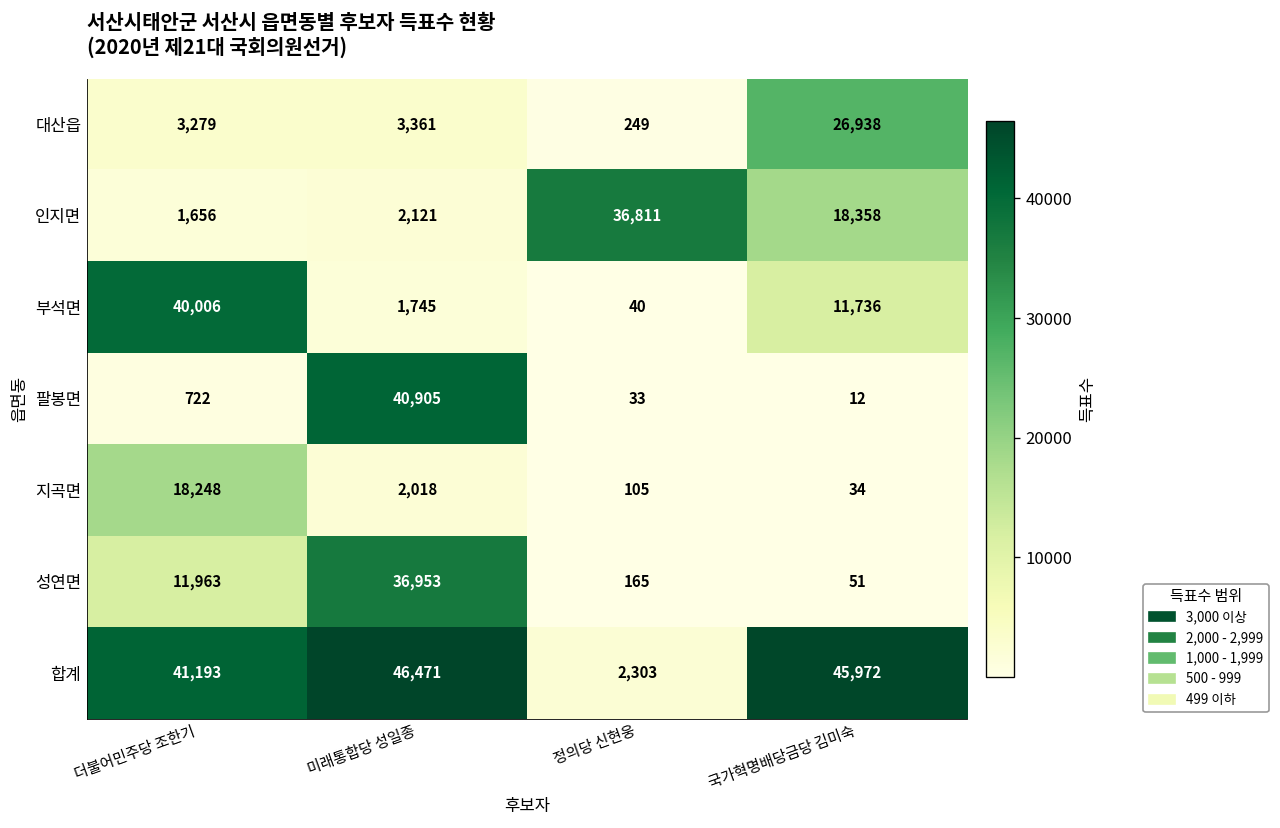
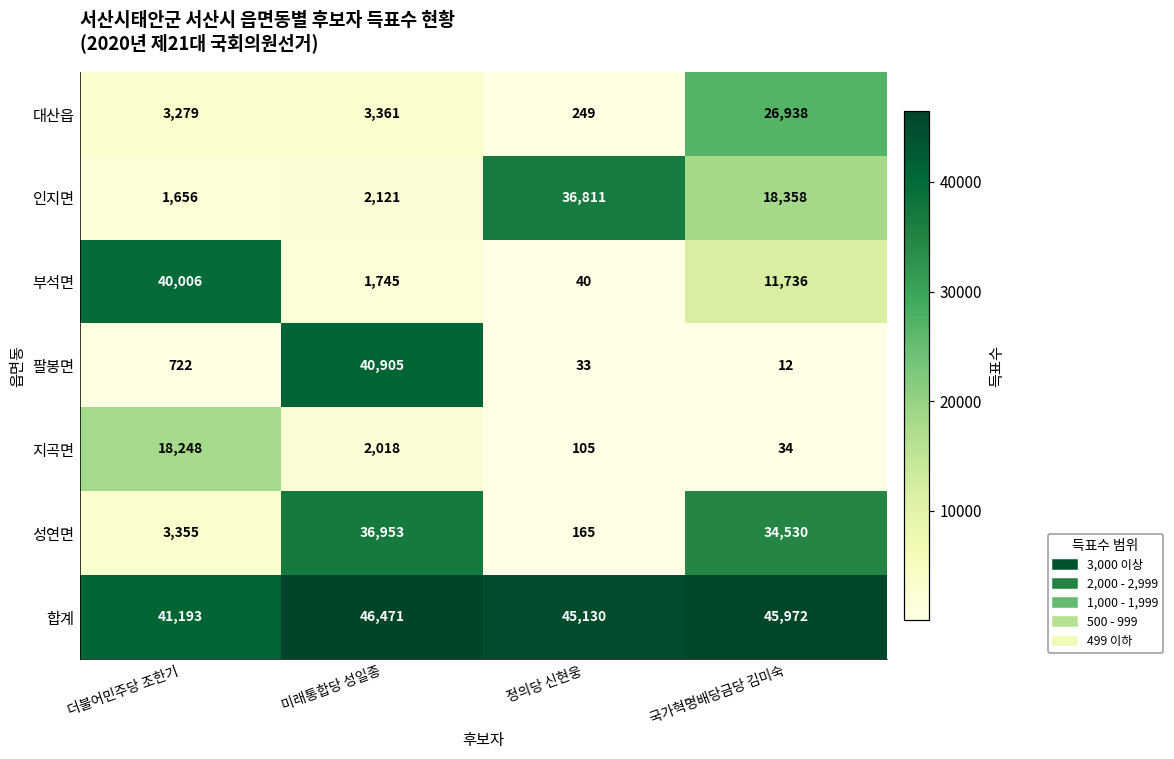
성연면, 더불어민주당 조한기: 11,963 -> 3,355
성연면, 국가혁명배당금당 김미숙: 51 -> 34,530
합계, 정의당 신현웅: 2,303 -> 45,130
